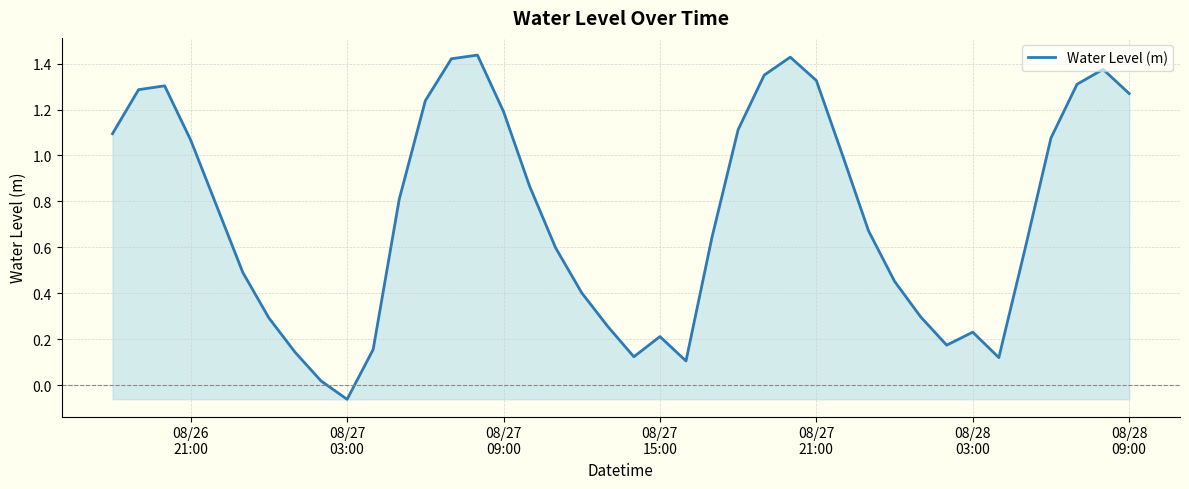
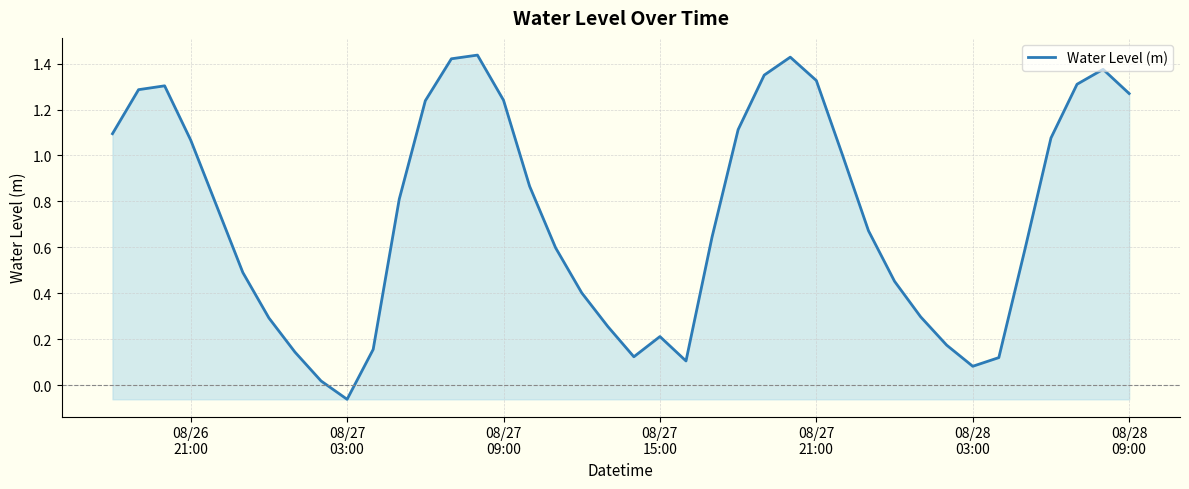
08/27 09:00: 1.19 -> 1.24
08/28 03:00: 0.23 -> 0.08
